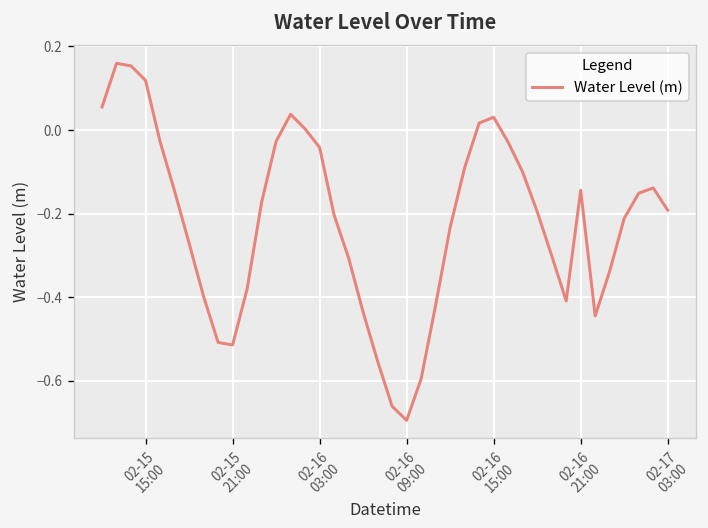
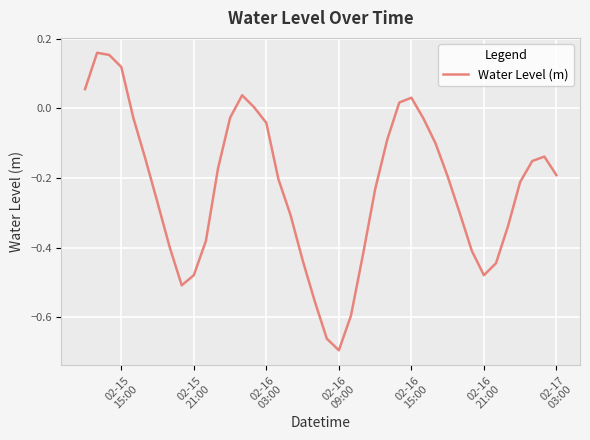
02-15 21:00: -0.51 -> -0.48
02-16 21:00: -0.14 -> -0.48
